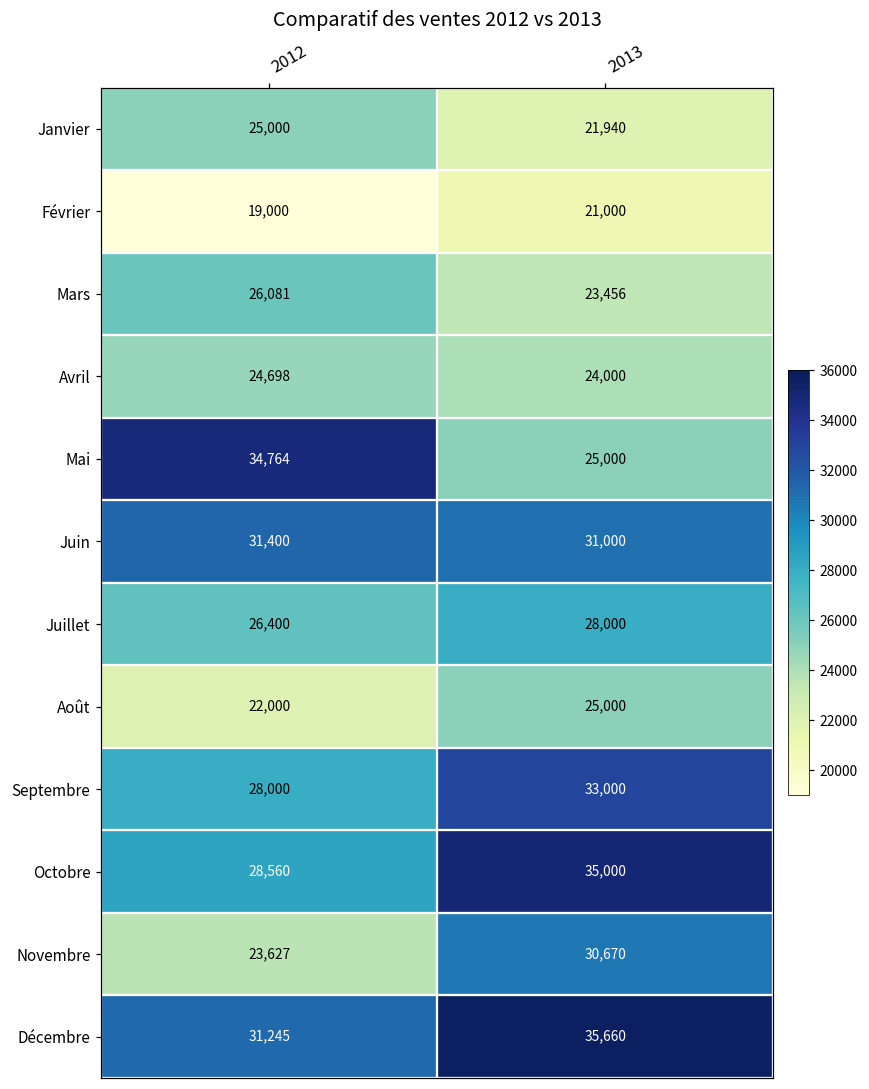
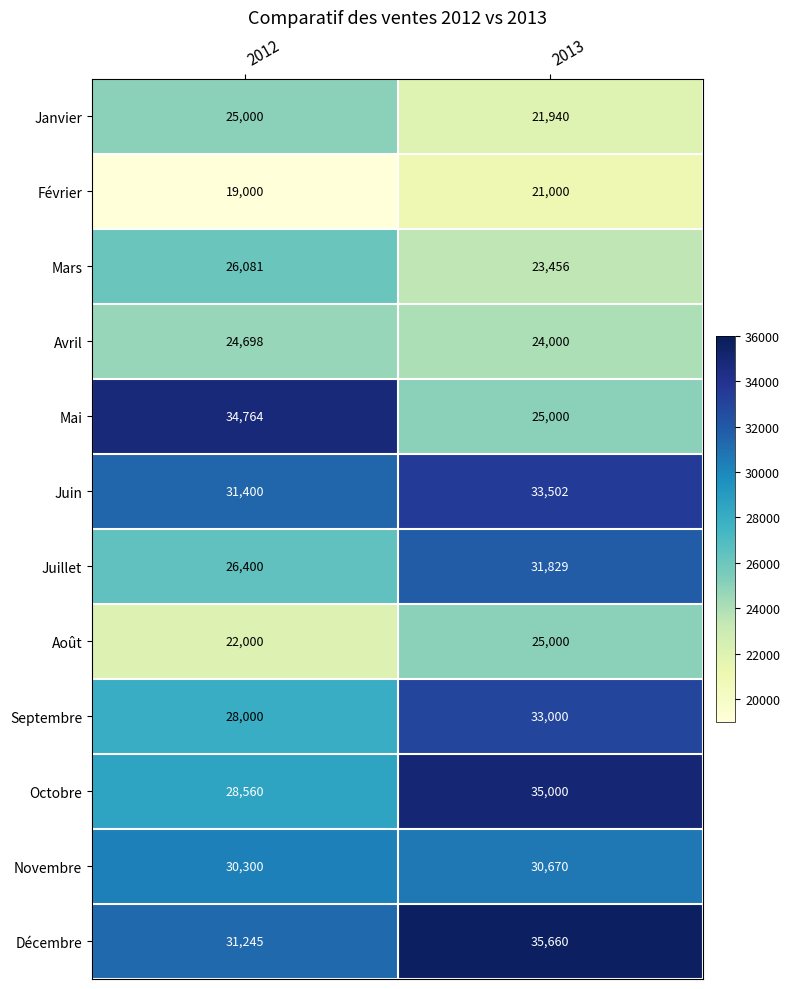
Juin, 2013: 31,000 -> 33,502
Juillet, 2013: 28,000 -> 31,829
Novembre, 2012: 23,627 -> 30,300
